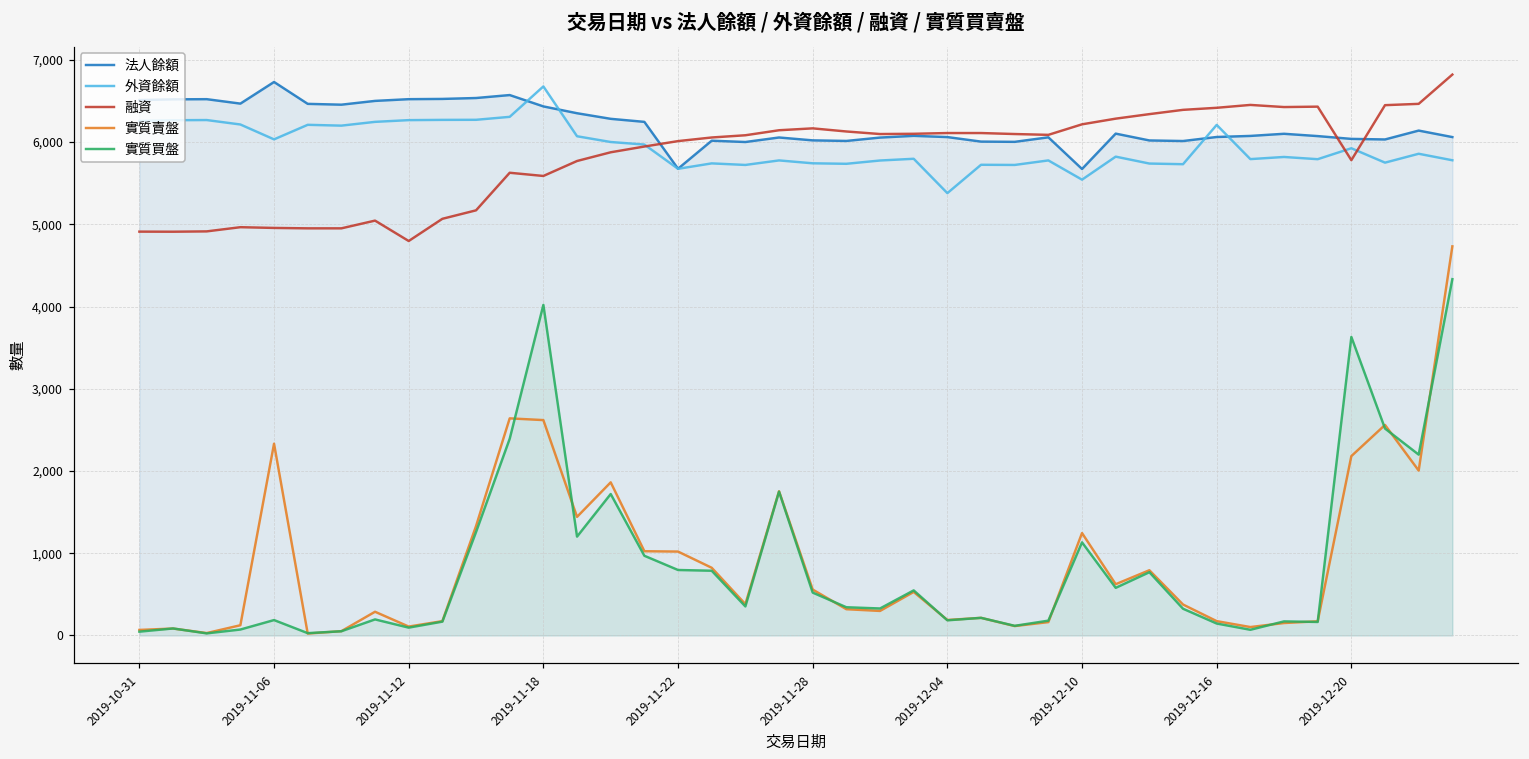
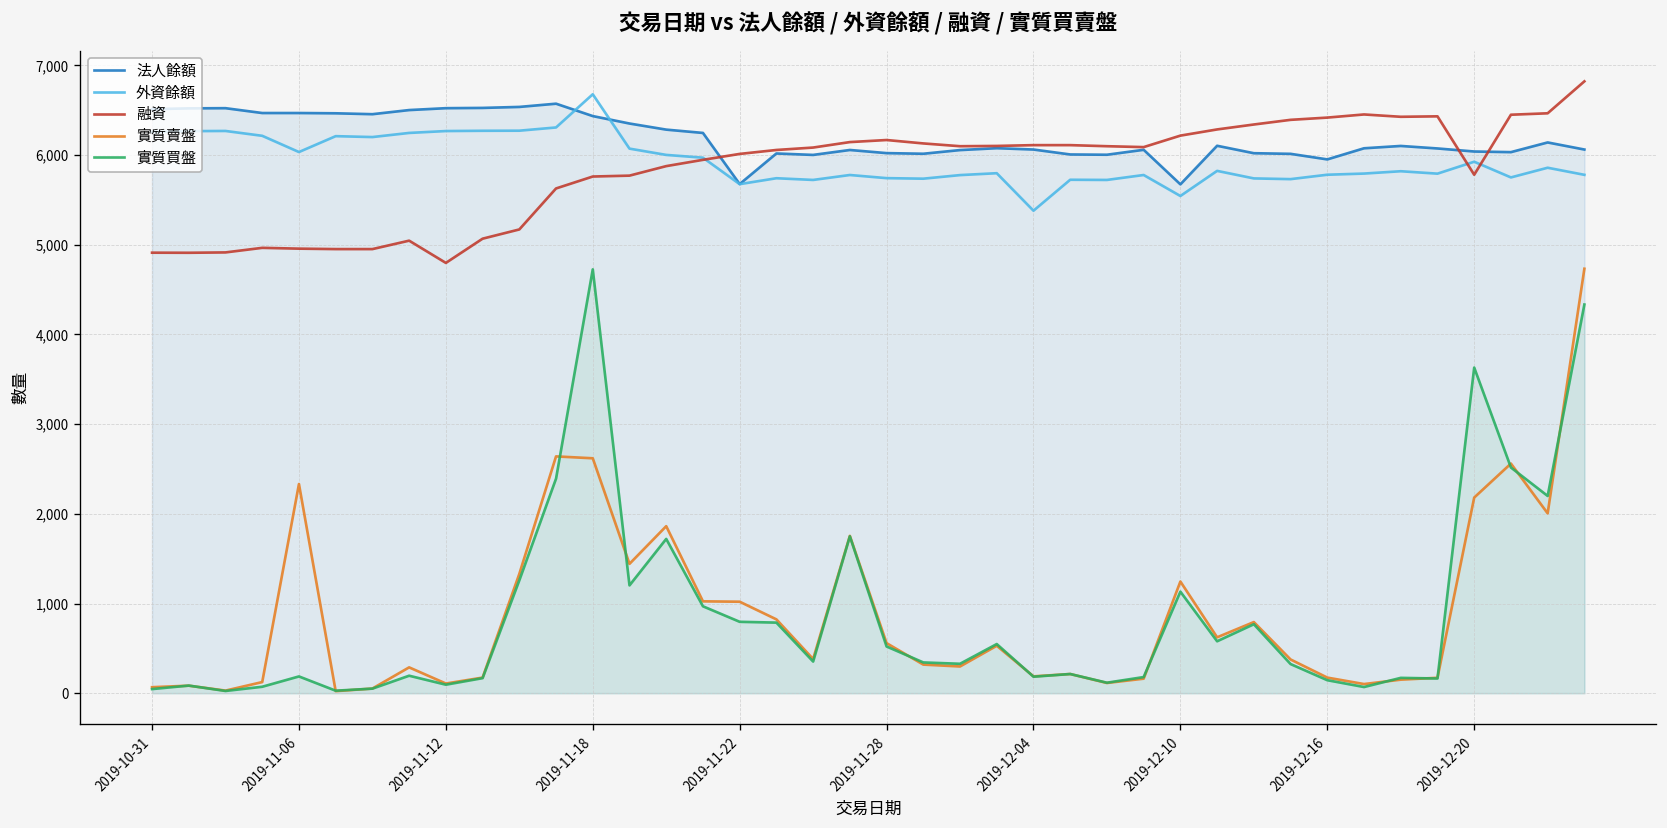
法人餘額, 2019-11-06: 6,700 -> 6,500
融資, 2019-11-18: 5,600 -> 5,800
實質買盤, 2019-11-18: 4,000 -> 4,700
法人餘額, 2019-12-16: 6,100 -> 6,000
外資餘額, 2019-12-16: 6,200 -> 5,800
